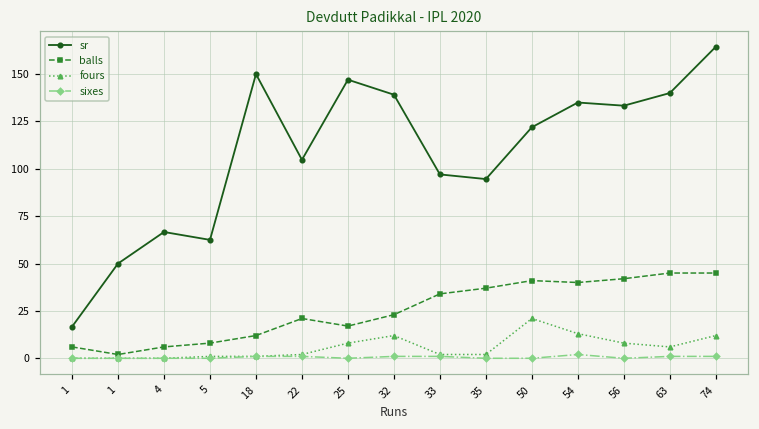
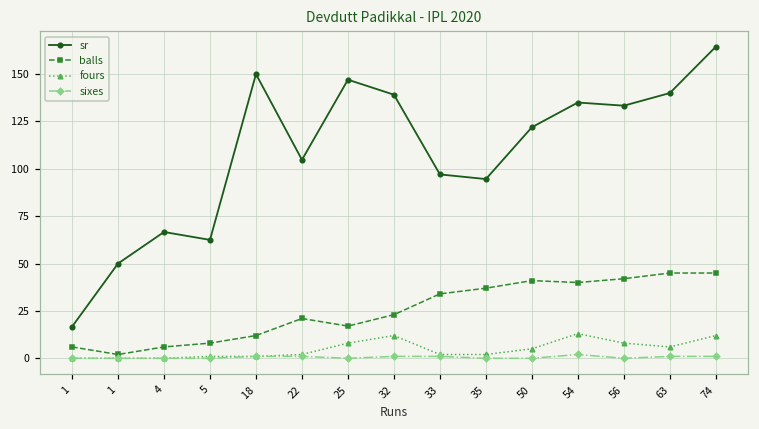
fours, 50: 21 -> 5
